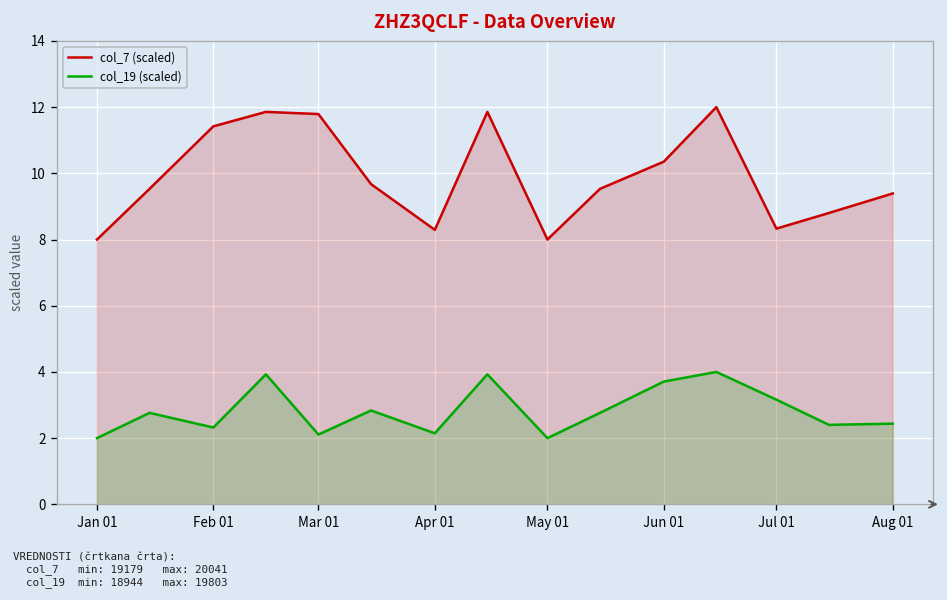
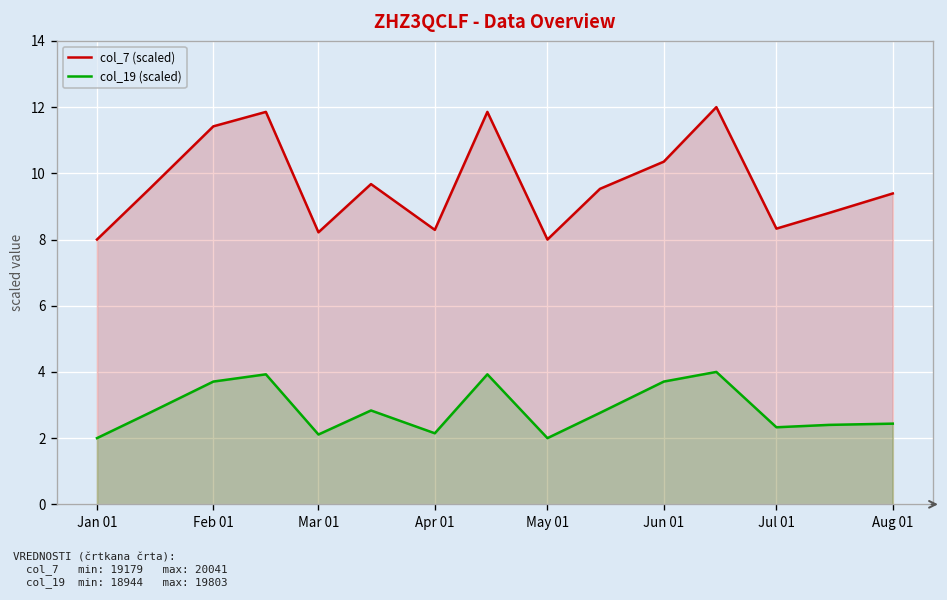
col_19 (scaled), Feb 01: 2.3 -> 3.7
col_7 (scaled), Mar 01: 11.8 -> 8.2
col_19 (scaled), Jul 01: 3.2 -> 2.3
